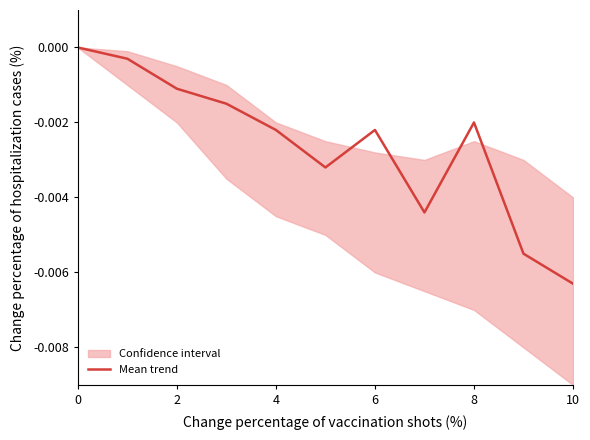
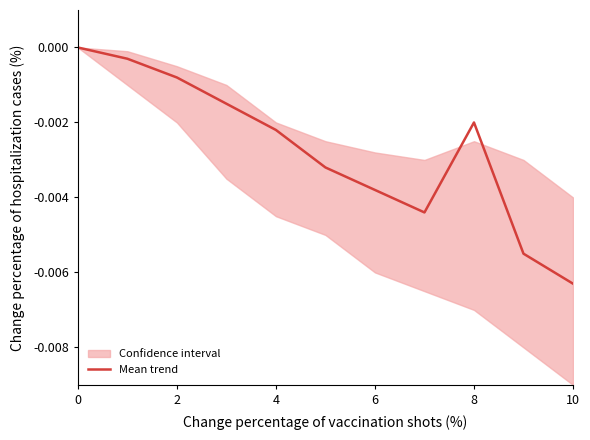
Mean trend, 2: -0.0011 -> -0.0008
Mean trend, 6: -0.0022 -> -0.0038
